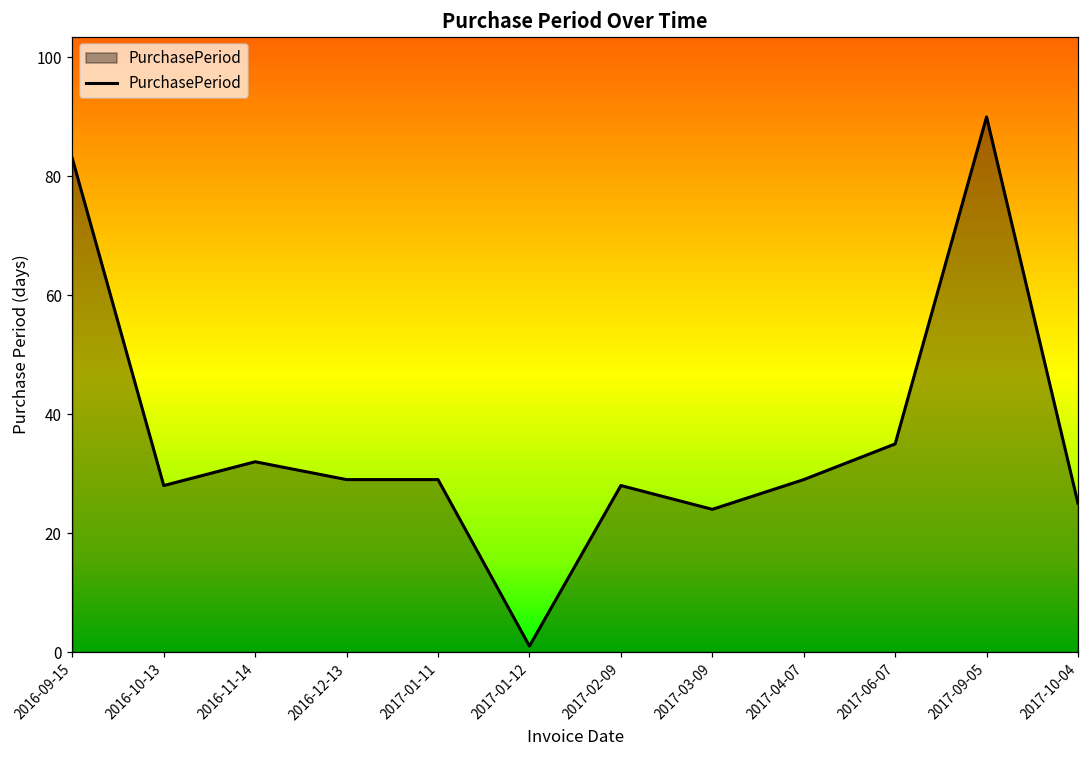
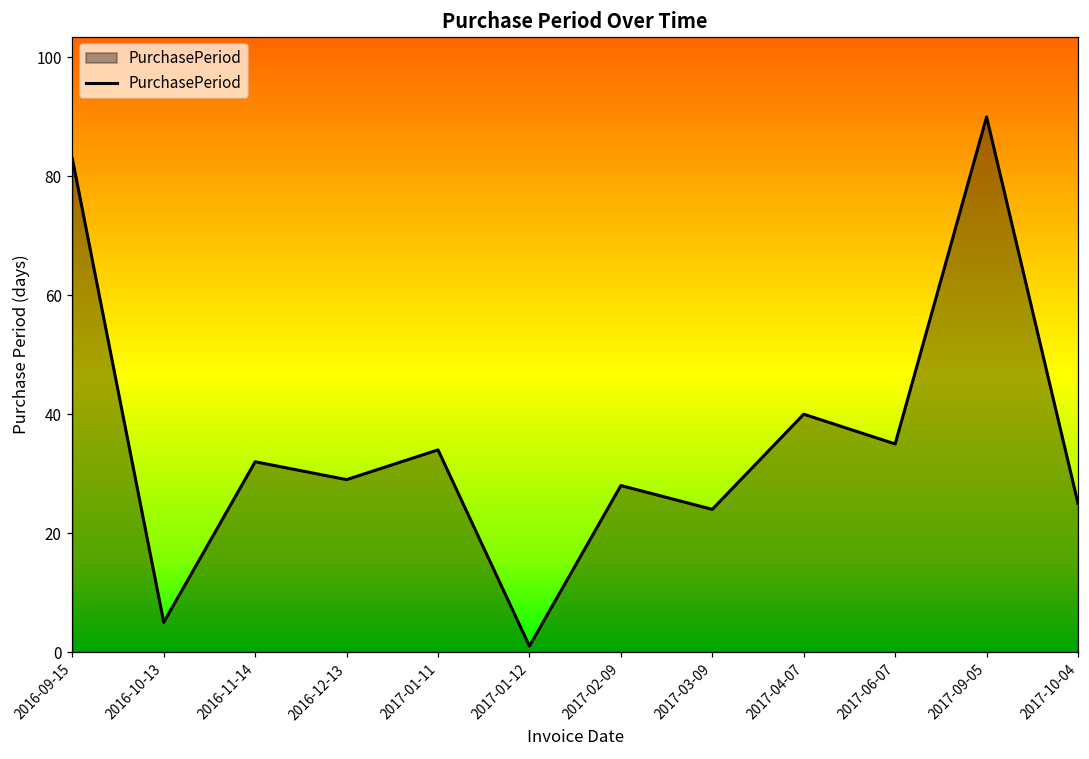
2016-10-13: 28 -> 5
2017-01-11: 29 -> 34
2017-04-07: 29 -> 40
